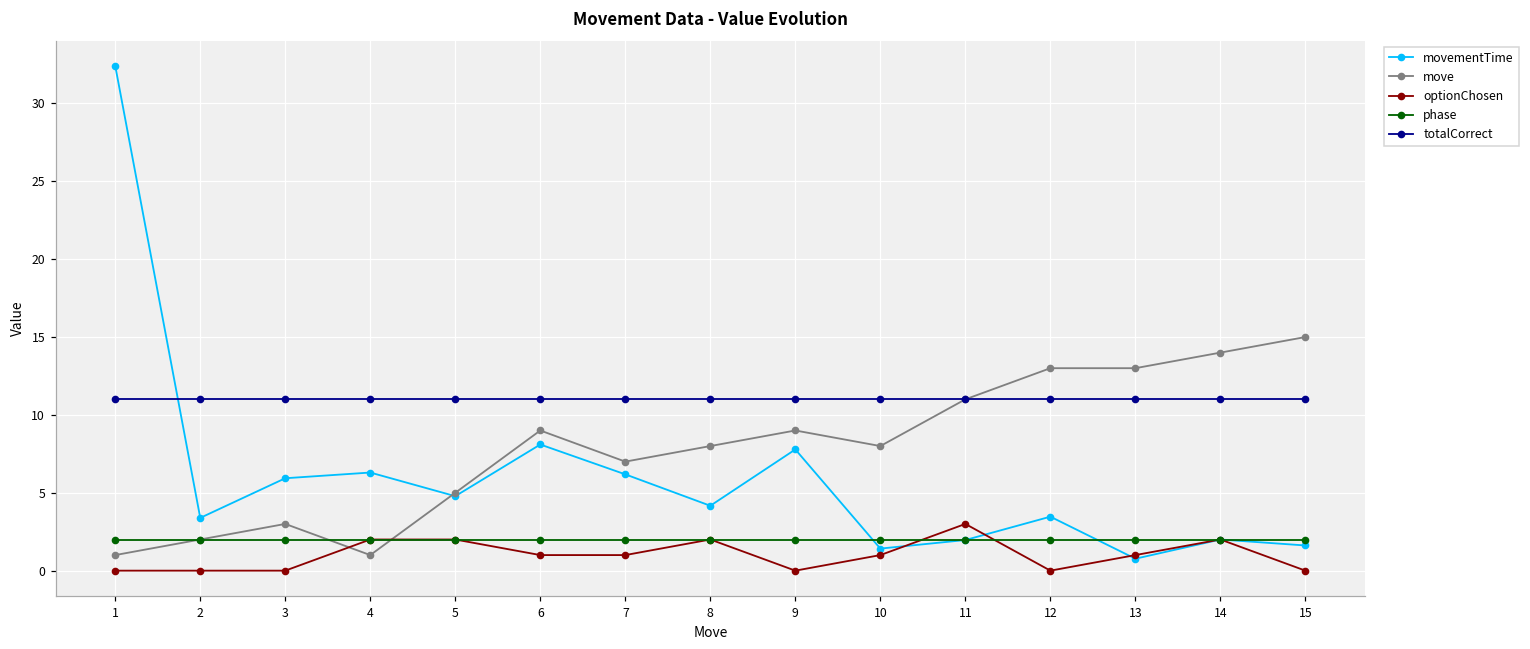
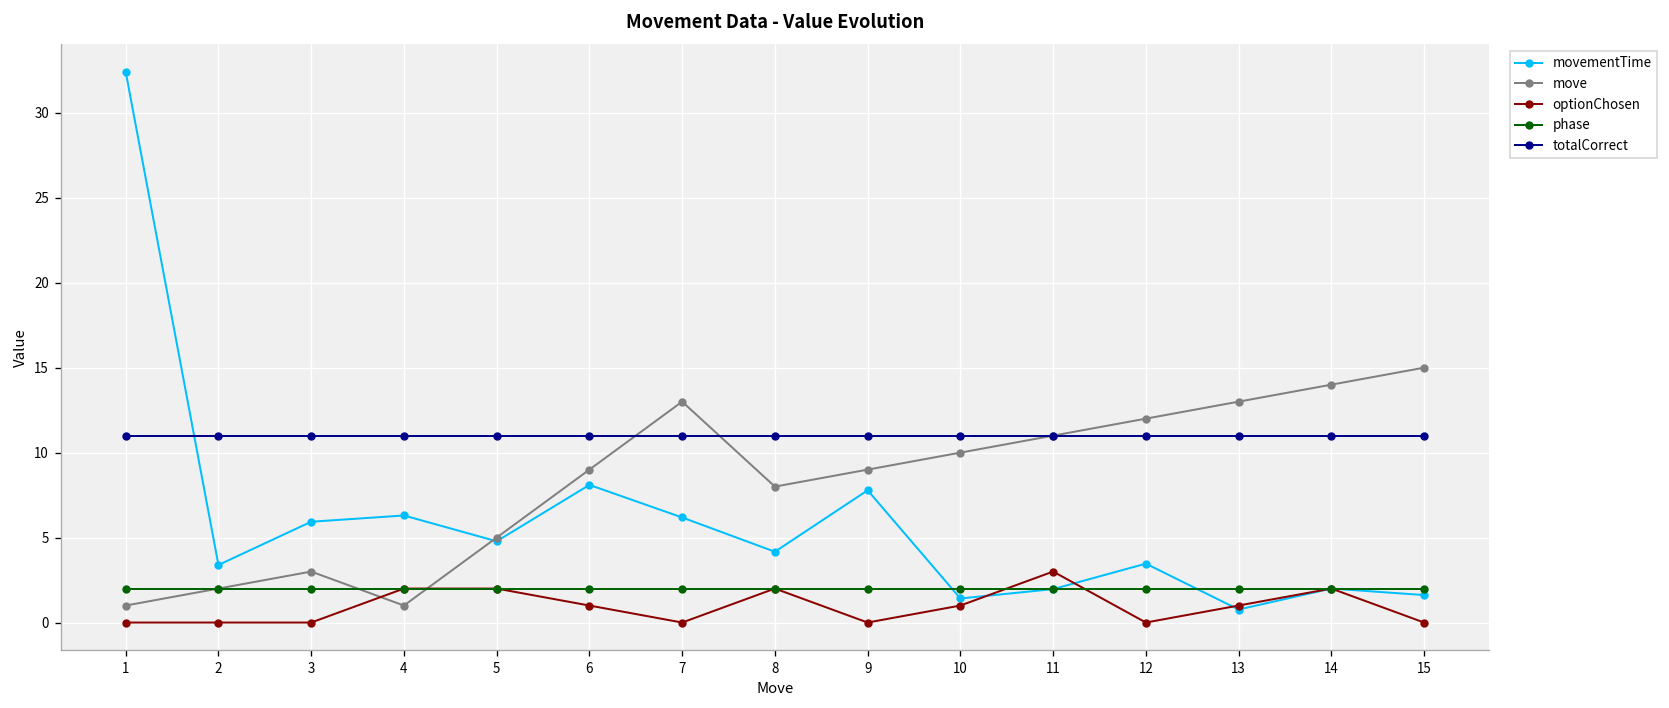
move, 7: 7 -> 13
optionChosen, 7: 1 -> 0
move, 10: 8 -> 10
move, 12: 13 -> 12
